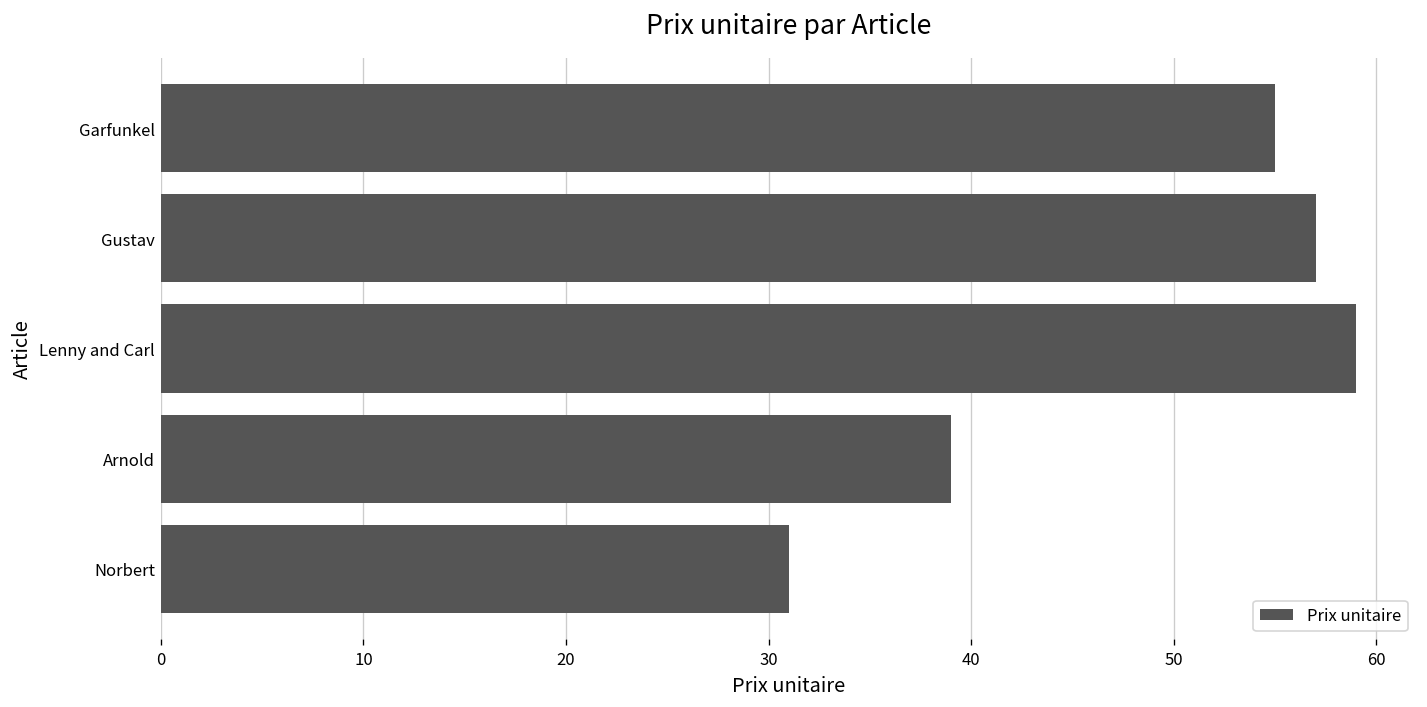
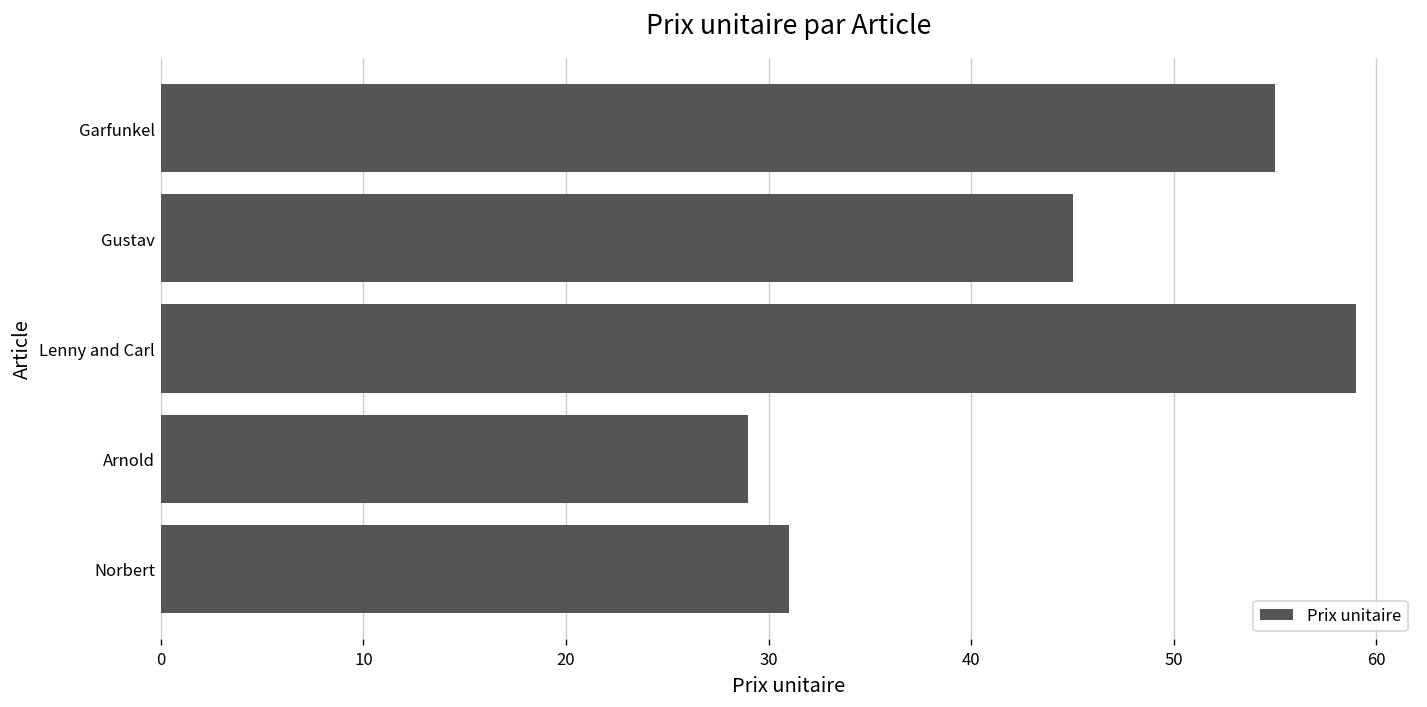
Gustav: 57 -> 45
Arnold: 39 -> 29
